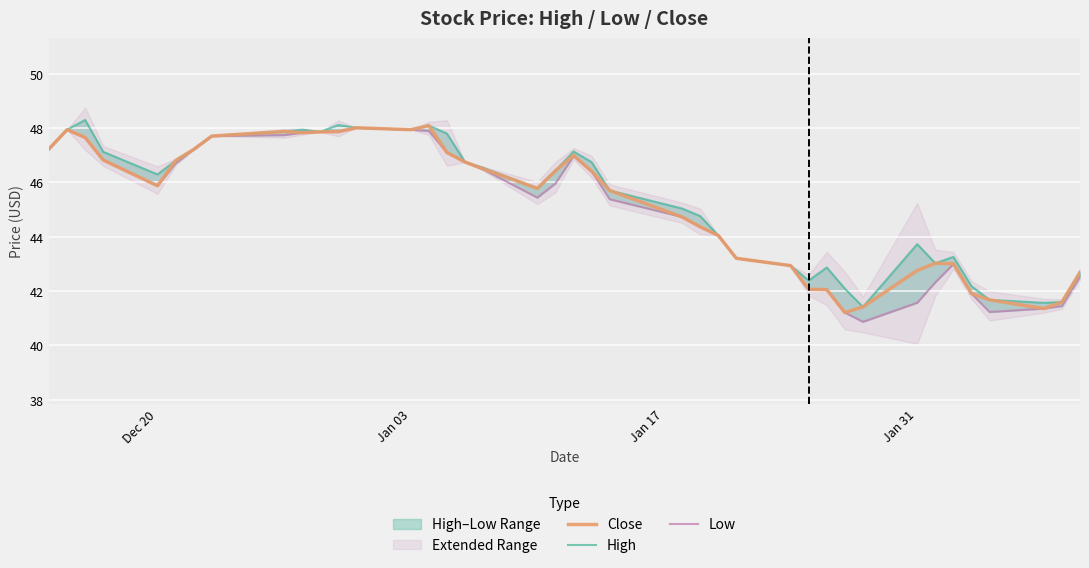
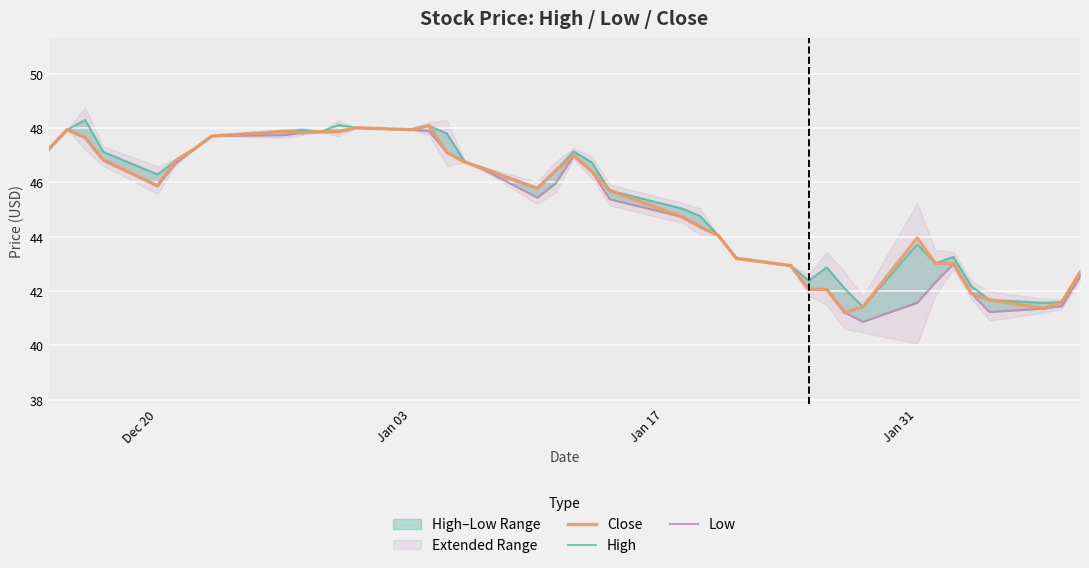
Close, Jan 31: 42.8 -> 43.9
